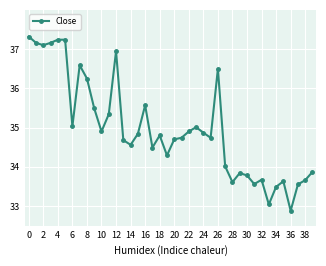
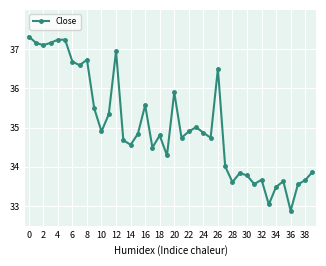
6: 35.0 -> 36.7
8: 36.3 -> 36.7
20: 34.7 -> 35.9
